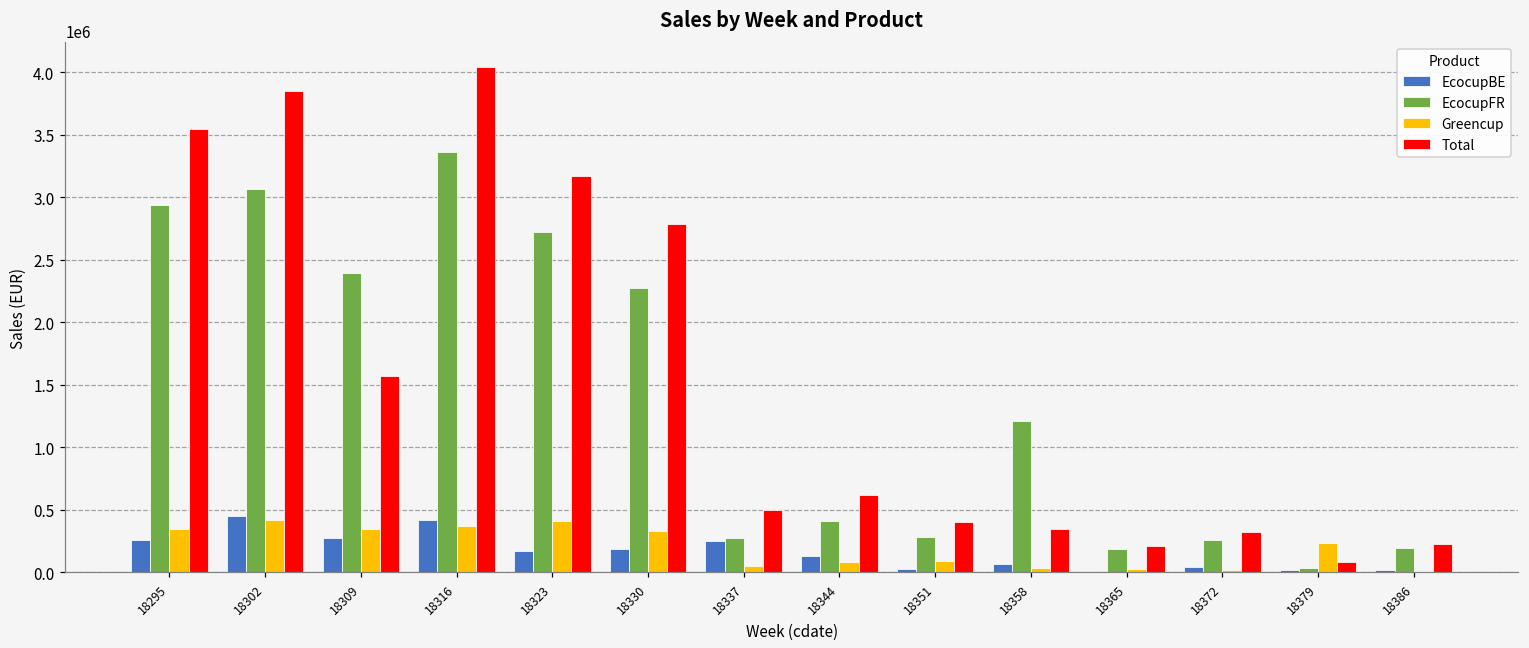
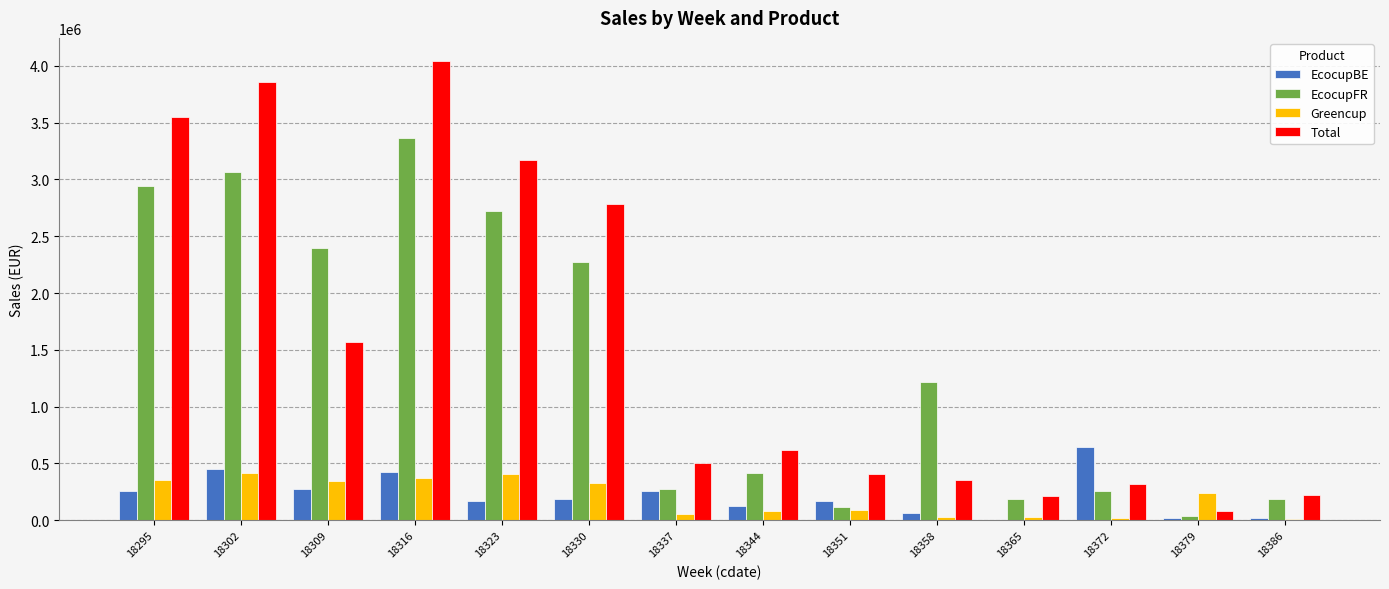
EcocupBE, 18351: 30000 -> 170000
EcocupFR, 18351: 280000 -> 120000
EcocupBE, 18372: 50000 -> 650000
